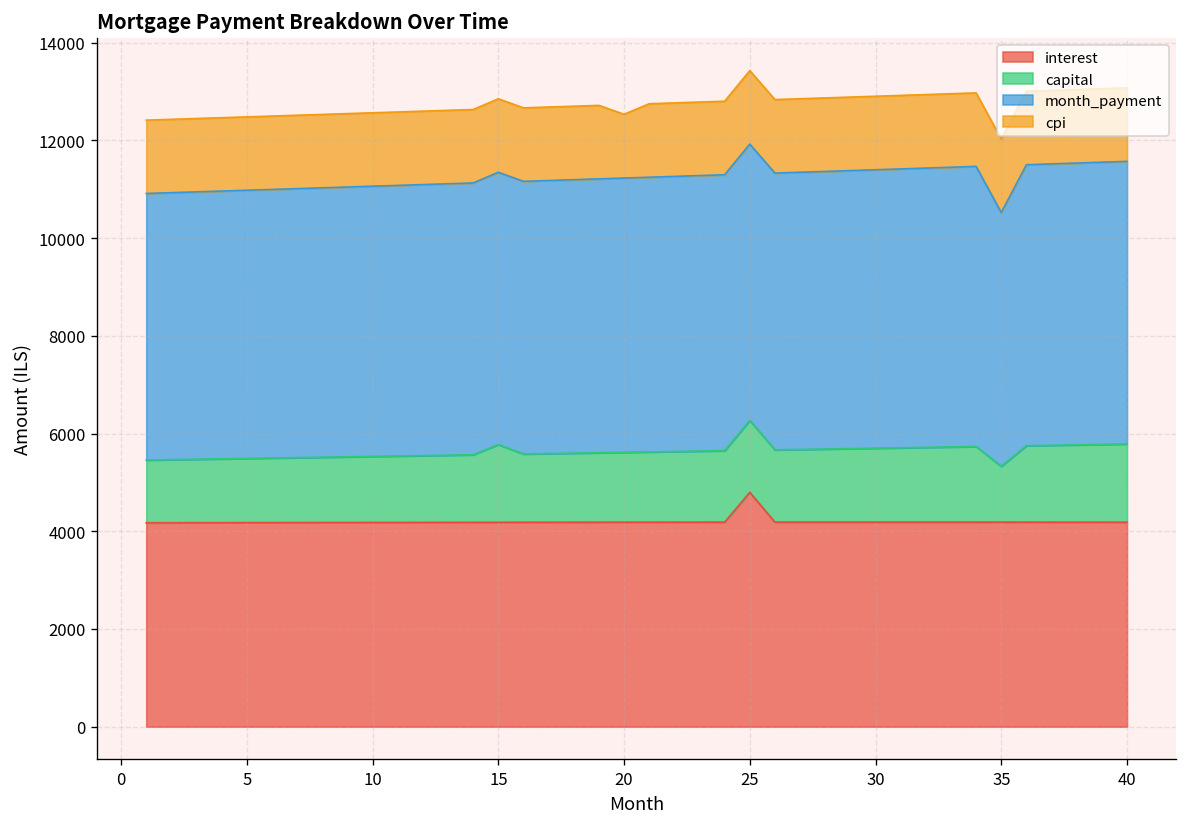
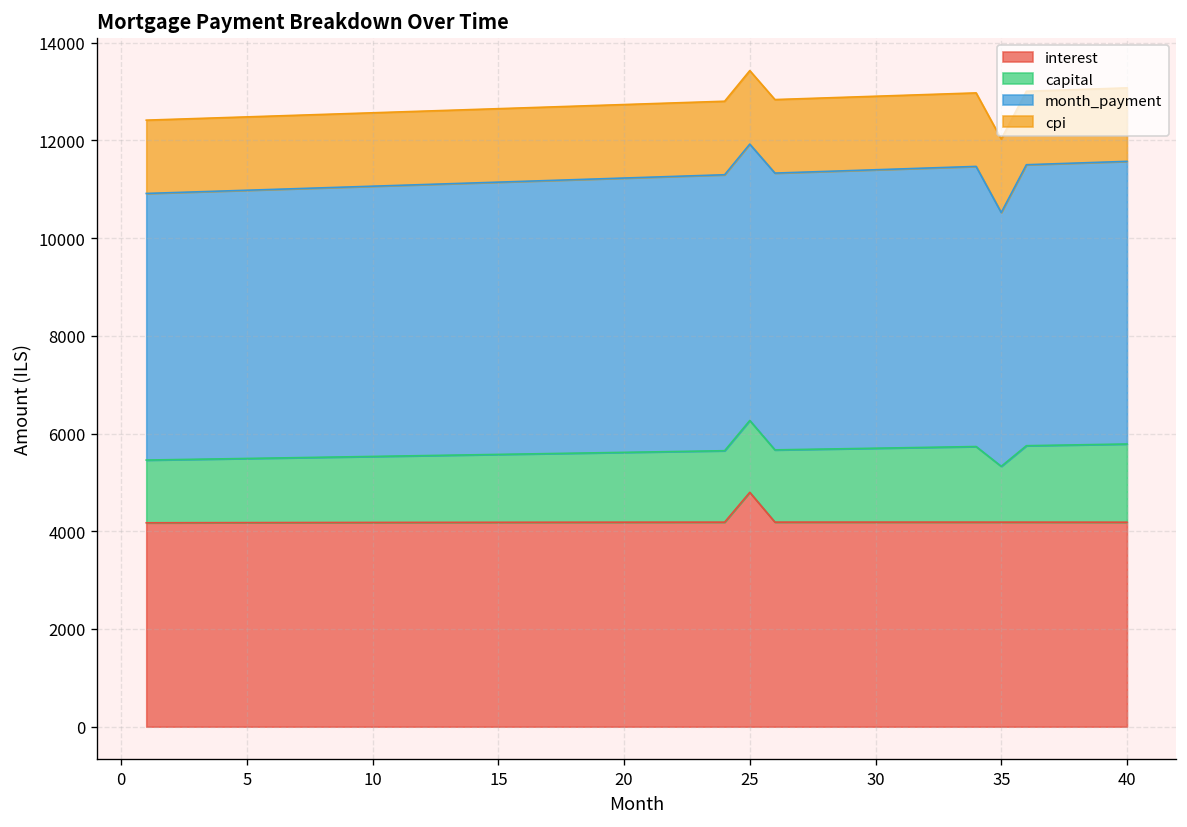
capital, 15: 1600 -> 1400
cpi, 20: 1300 -> 1500
